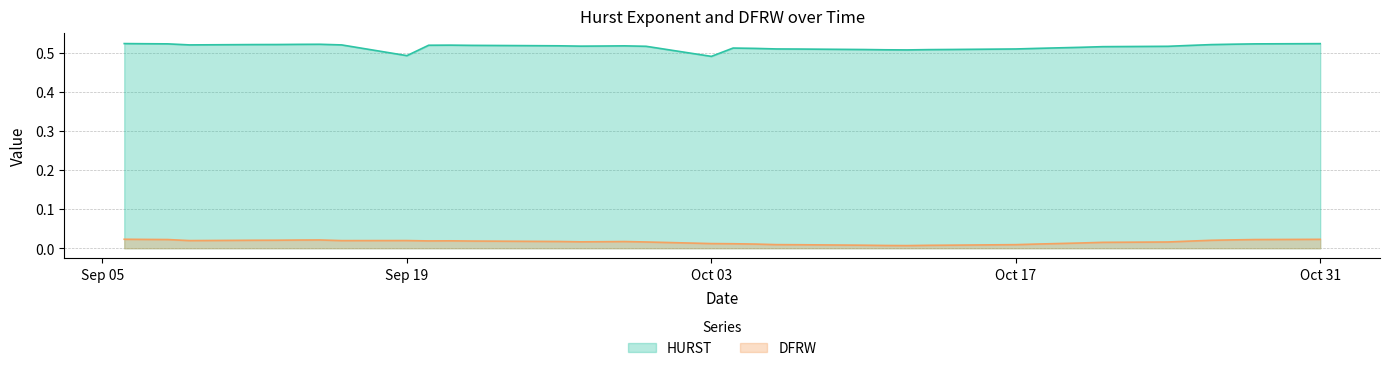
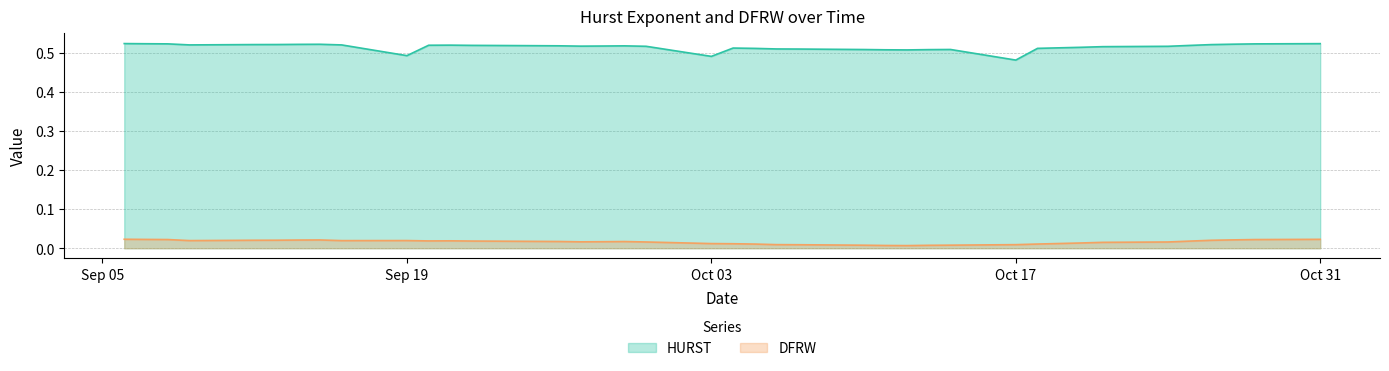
HURST, Oct 17: 0.51 -> 0.48
